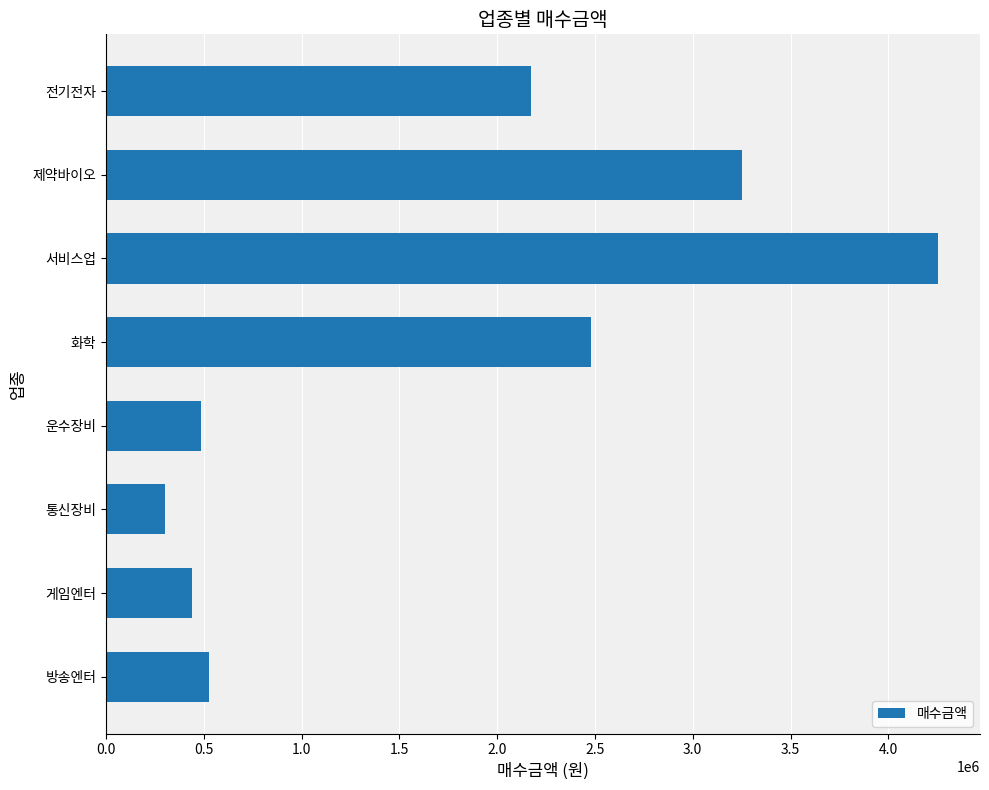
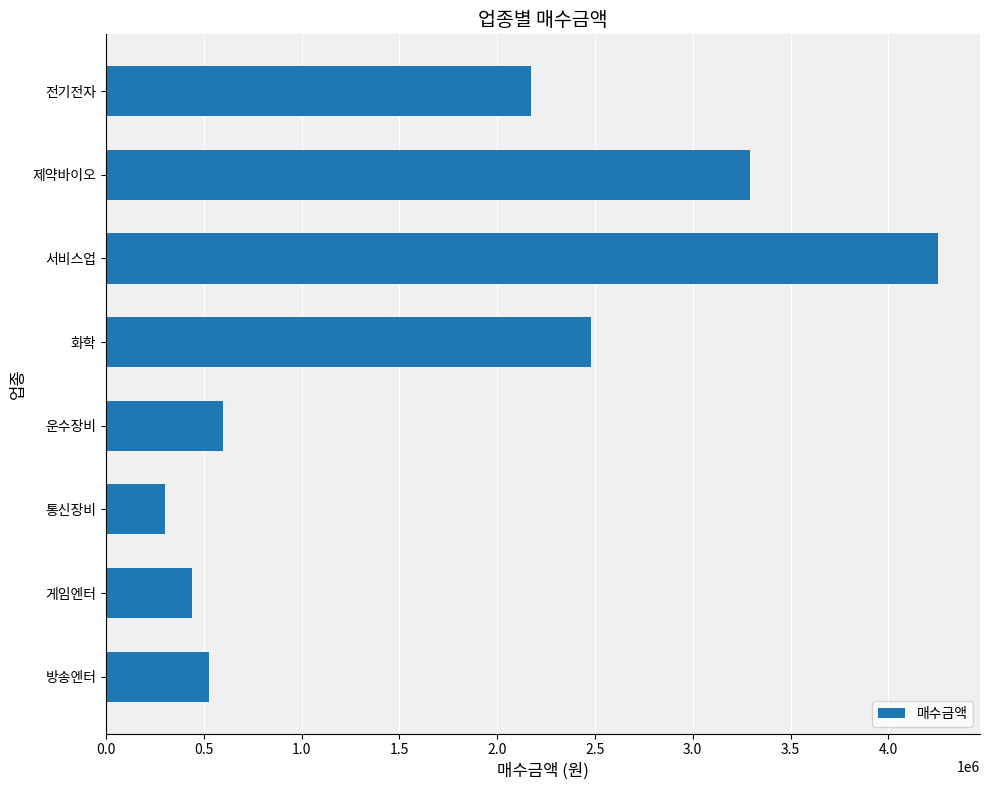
제약바이오: 3250000 -> 3290000
운수장비: 480000 -> 600000
